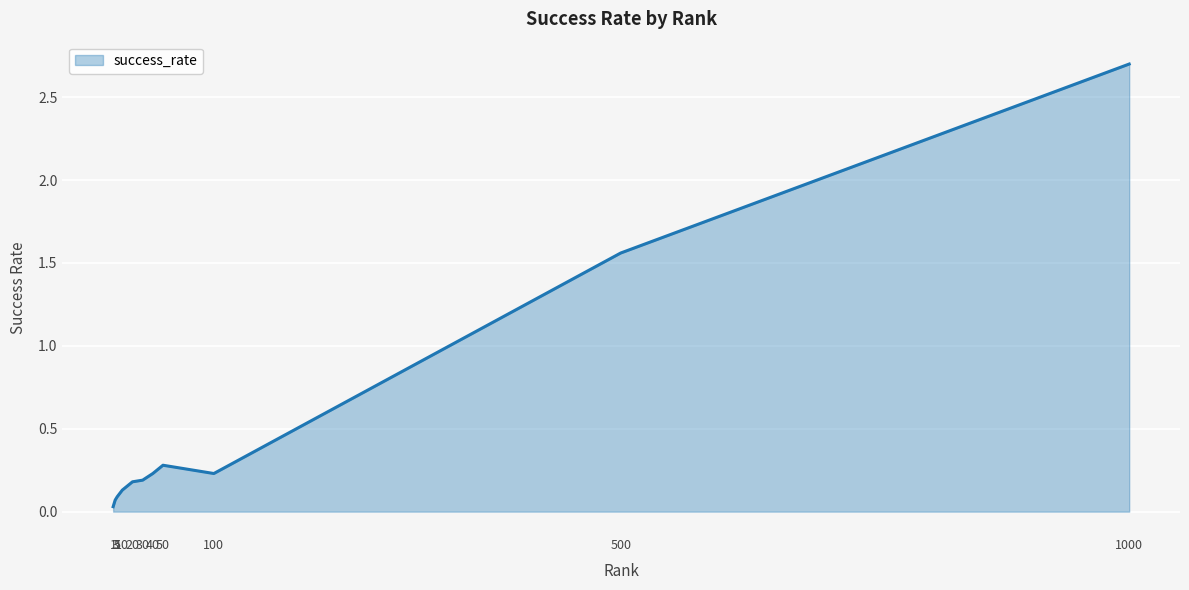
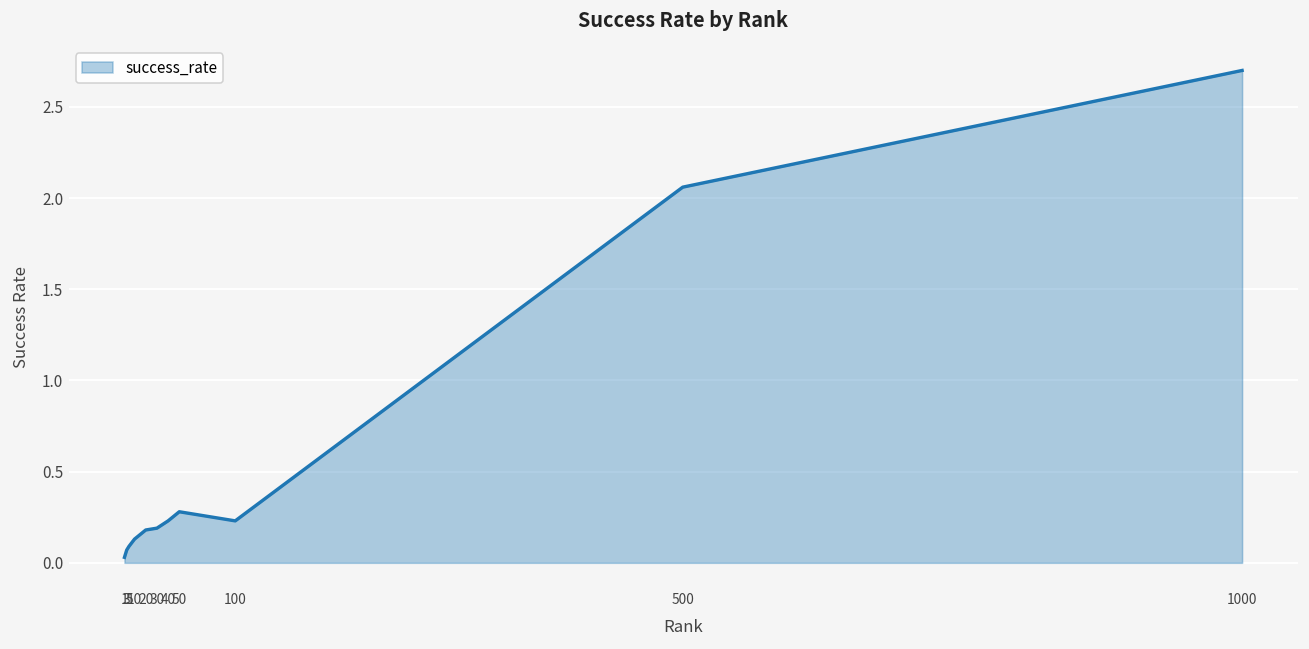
500: 1.56 -> 2.06
